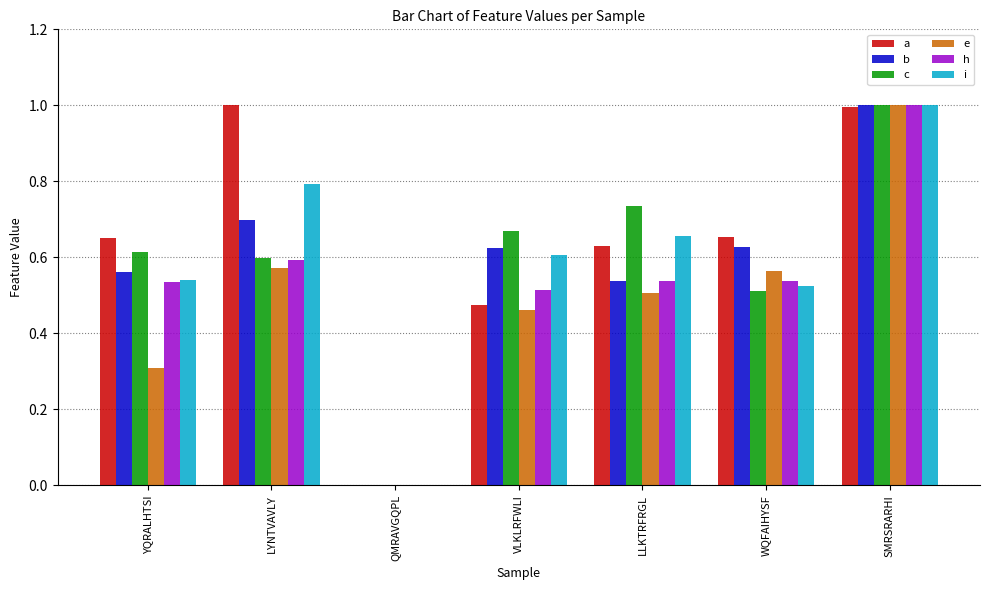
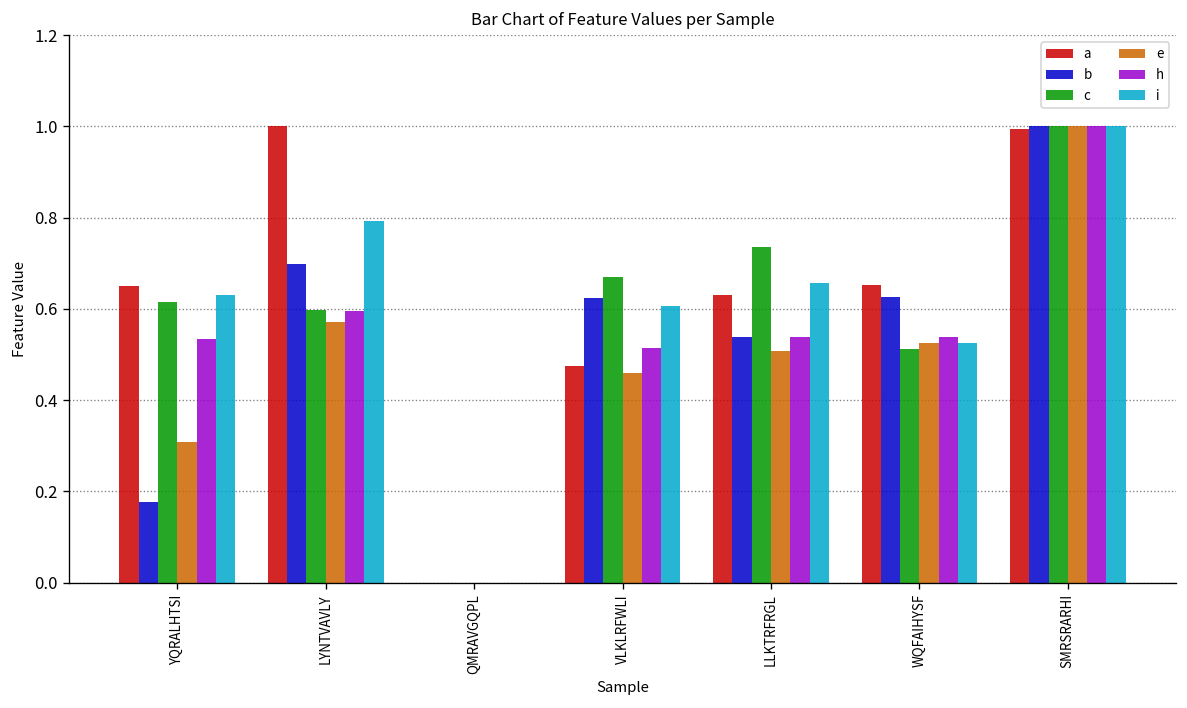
b, YQRALHTSI: 0.56 -> 0.18
i, YQRALHTSI: 0.54 -> 0.63
e, WQFAIHYSF: 0.56 -> 0.53
